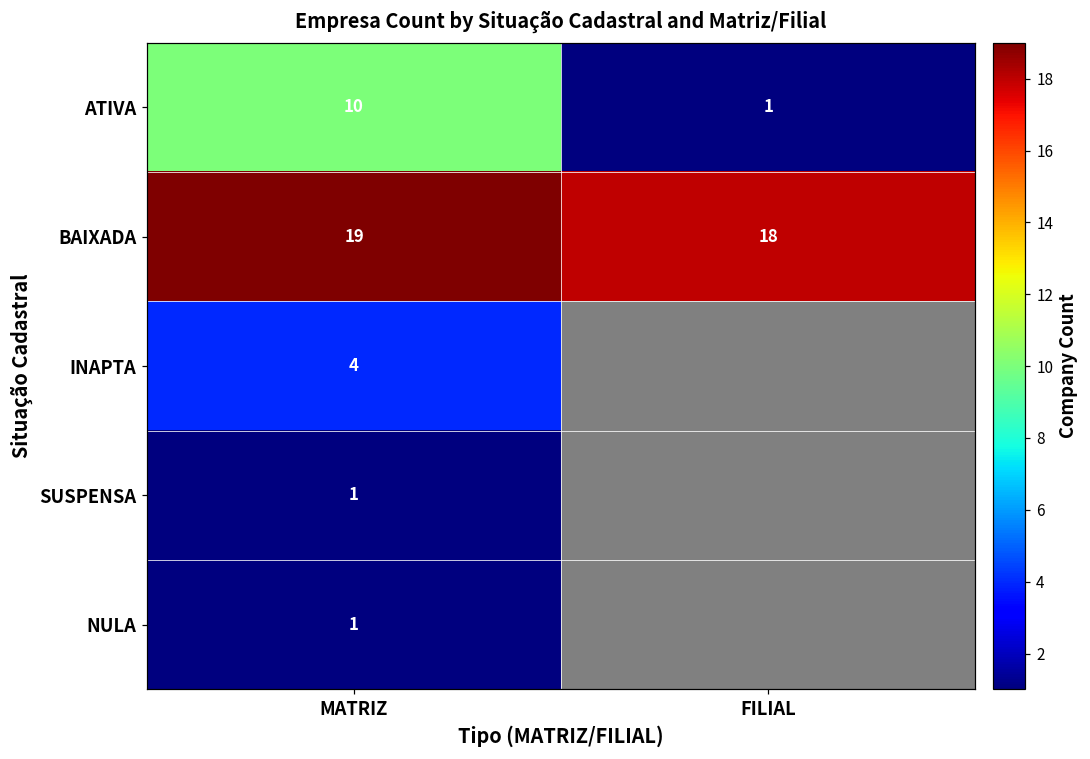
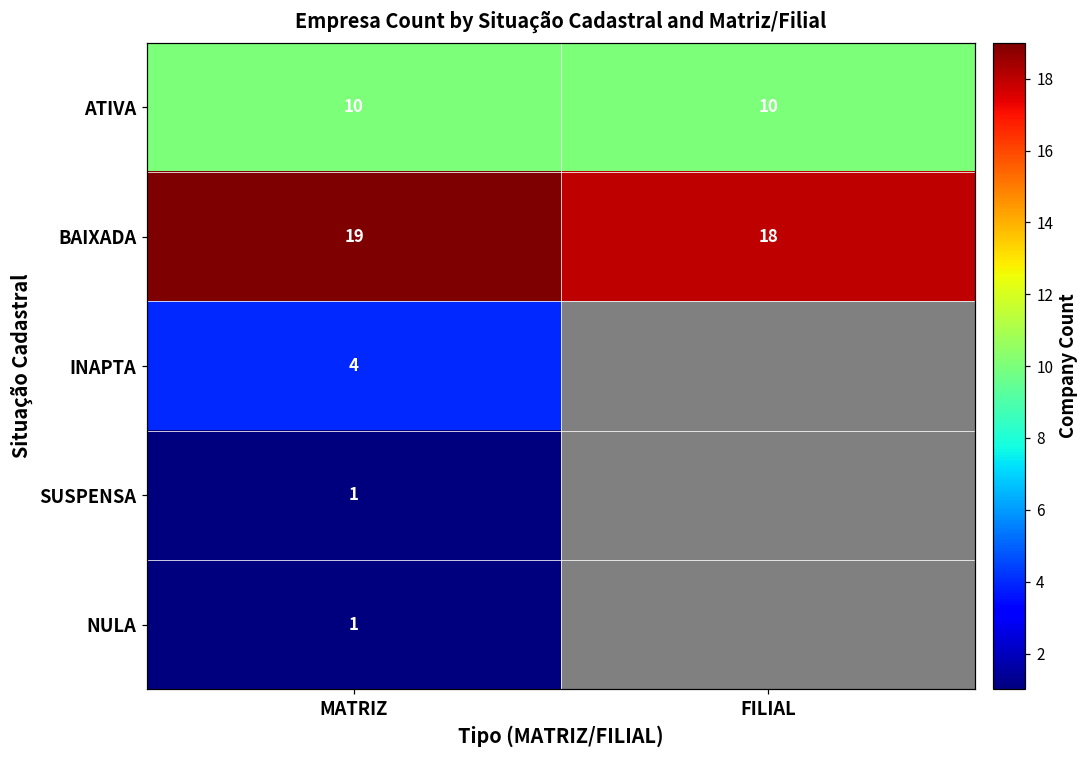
ATIVA, FILIAL: 1 -> 10
